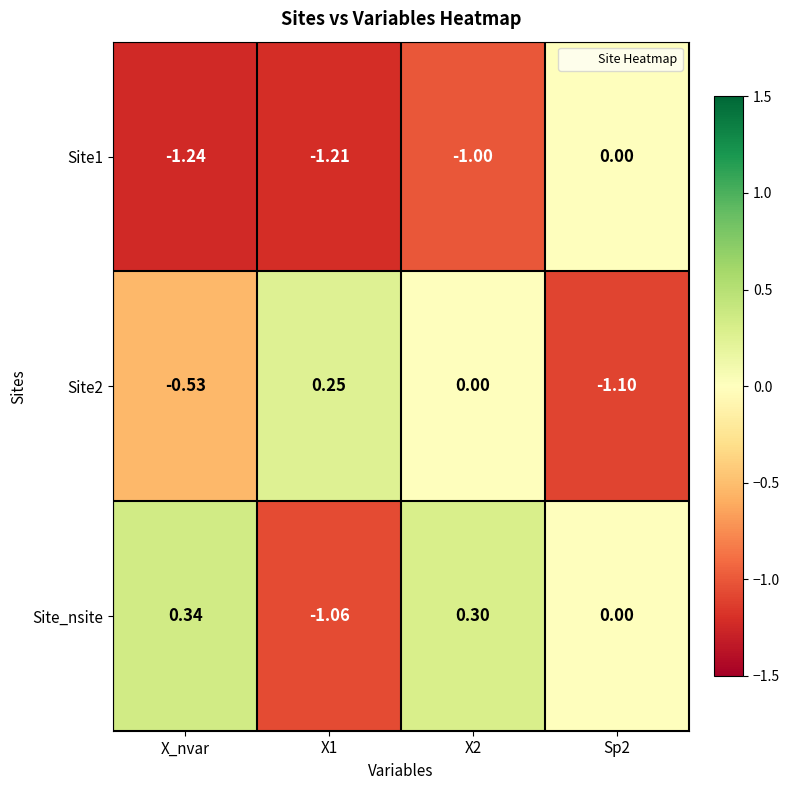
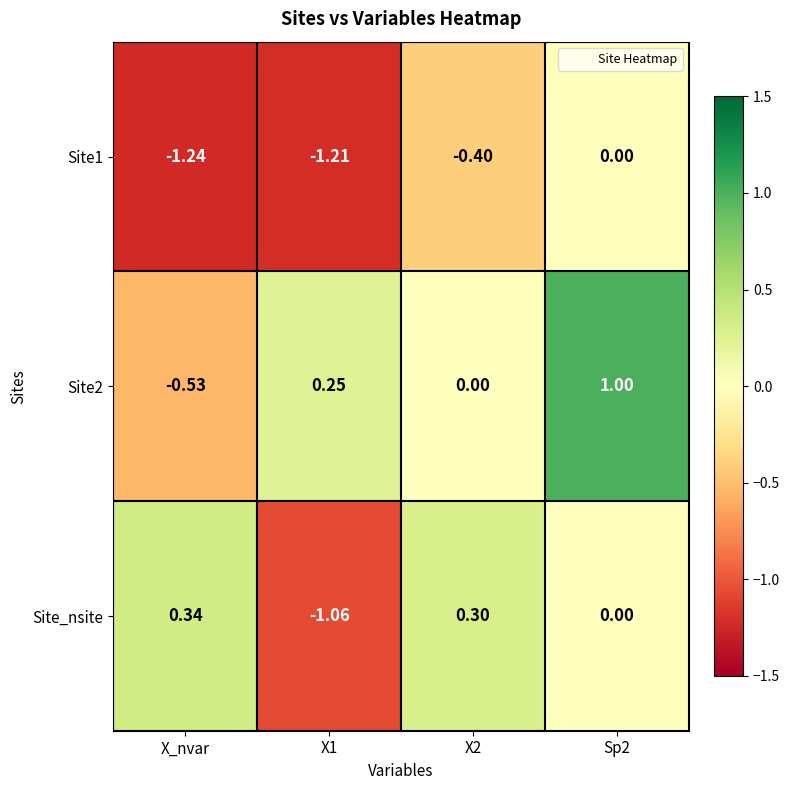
Site1, X2: -1.00 -> -0.40
Site2, Sp2: -1.10 -> 1.00
